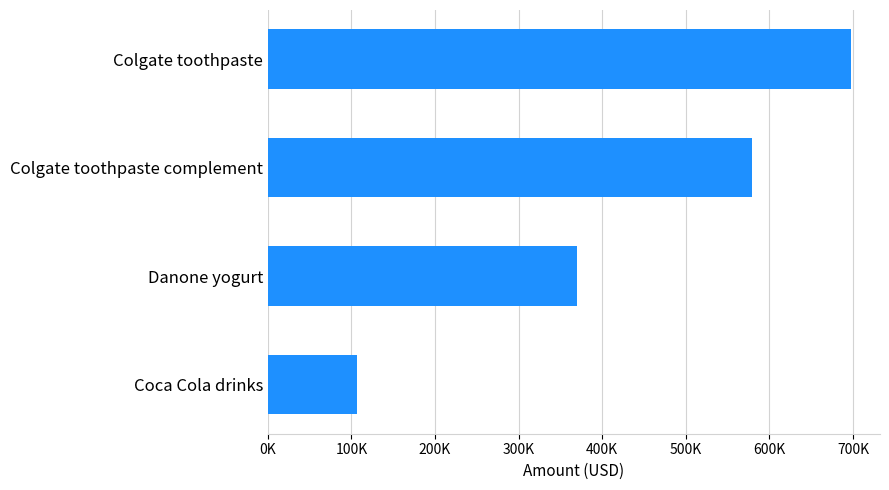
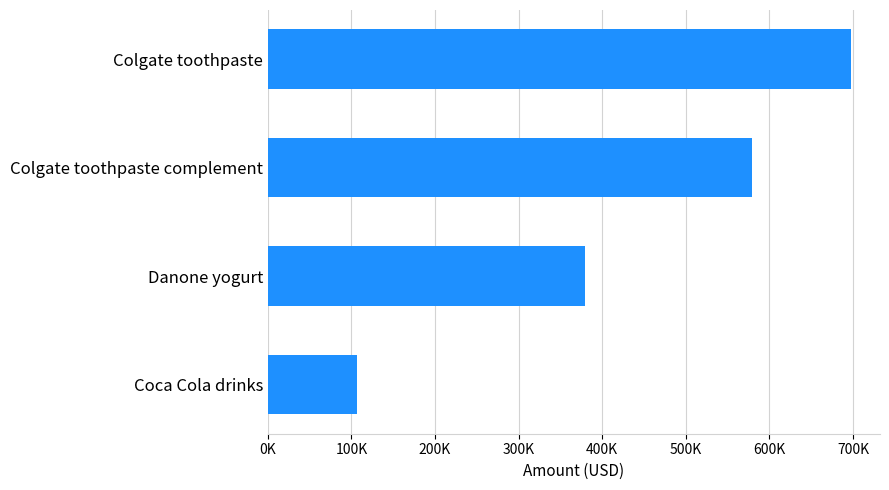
Danone yogurt: 370000 -> 380000
